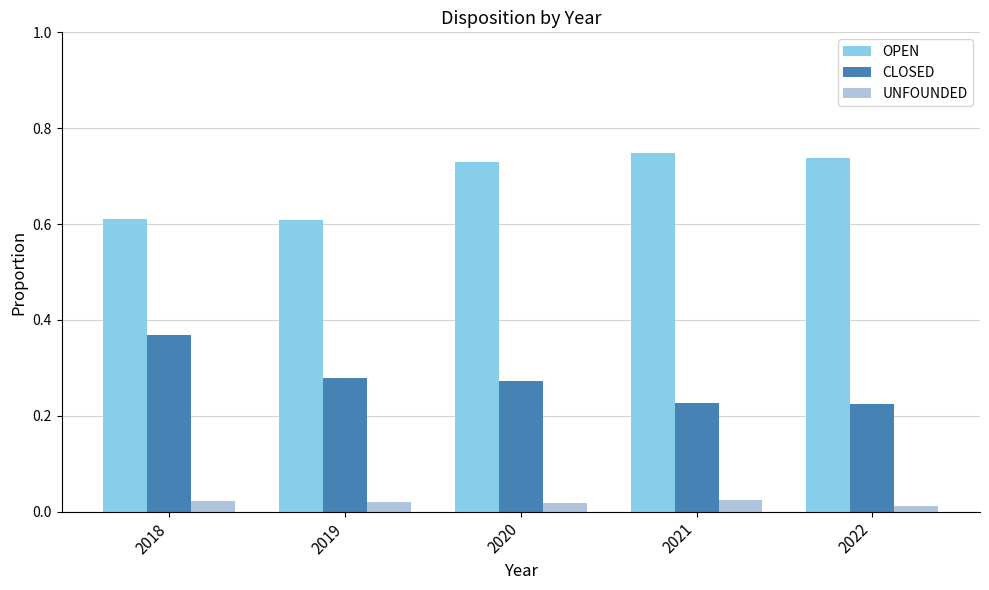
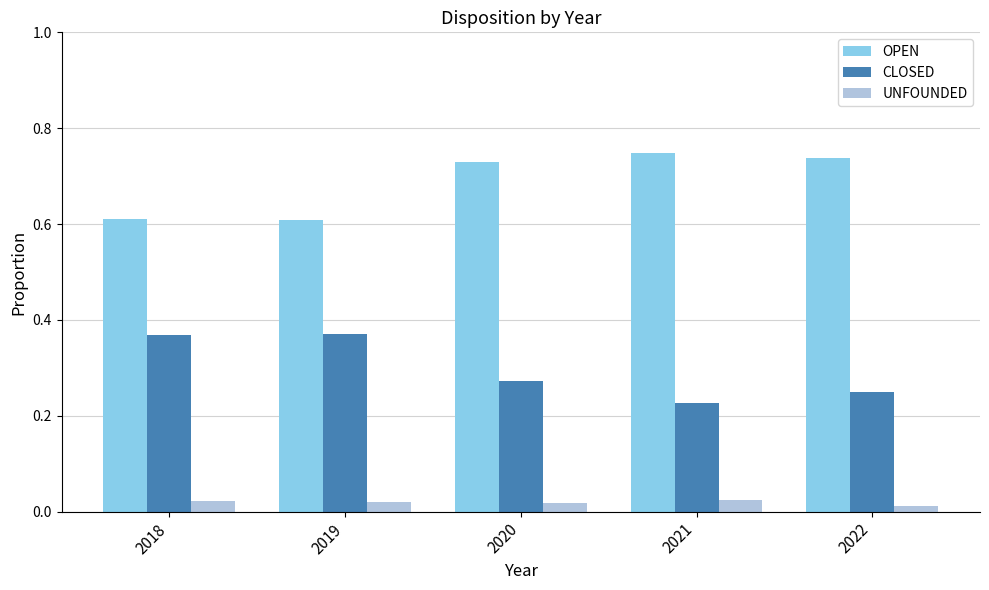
CLOSED, 2019: 0.28 -> 0.37
CLOSED, 2022: 0.23 -> 0.25
